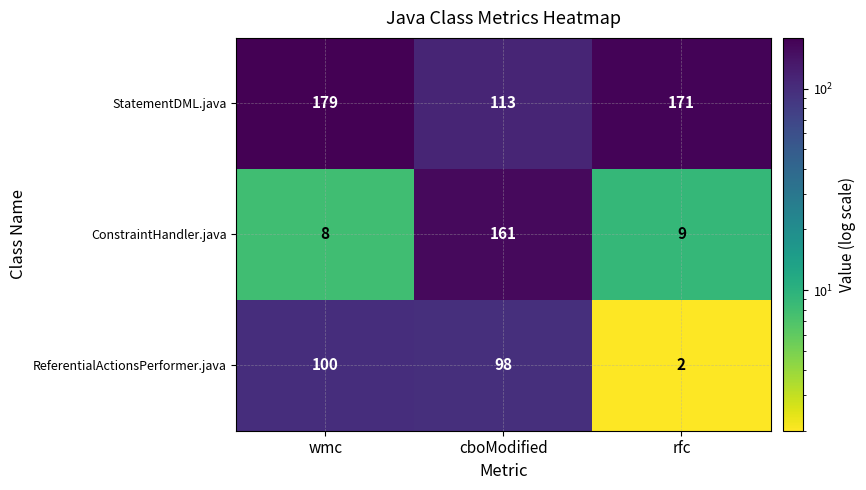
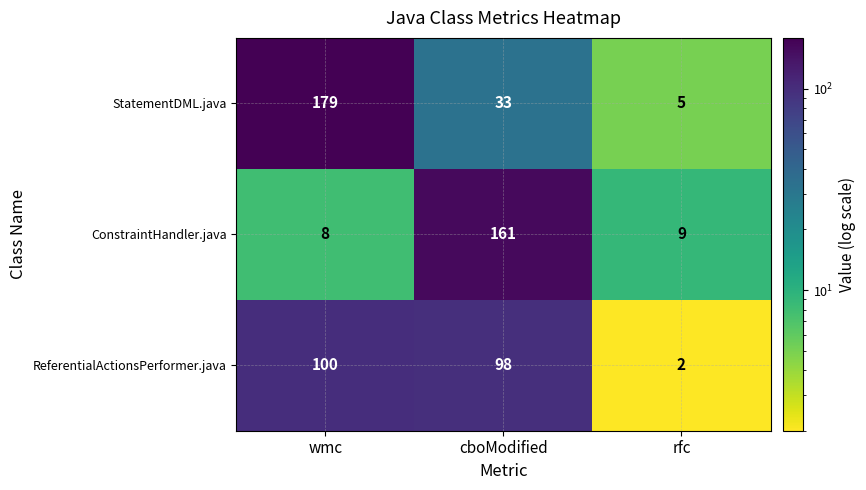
StatementDML.java, cboModified: 113 -> 33
StatementDML.java, rfc: 171 -> 5
